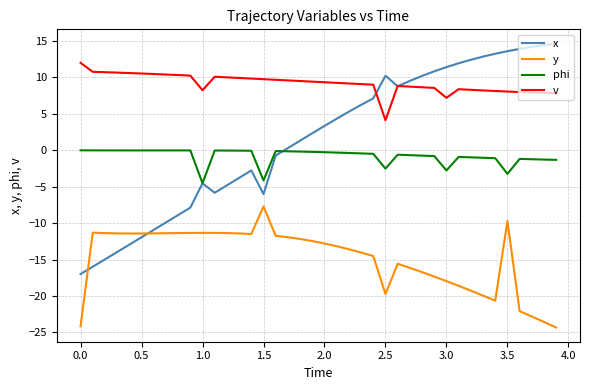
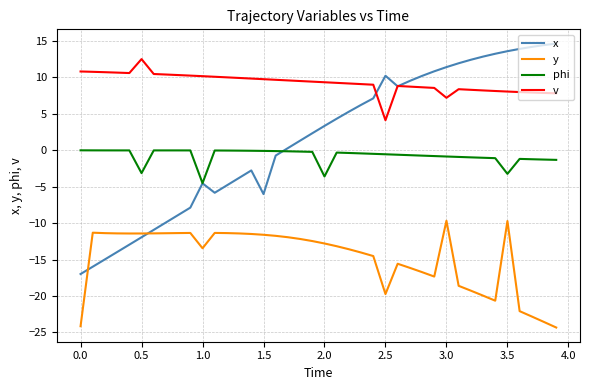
v, 0.0: 12 -> 11
phi, 0.5: 0 -> -3
v, 0.5: 11 -> 13
y, 1.0: -11 -> -13
v, 1.0: 8 -> 10
y, 1.5: -8 -> -12
phi, 1.5: -4 -> 0
phi, 2.0: 0 -> -4
phi, 2.5: -3 -> -1
y, 3.0: -18 -> -10
phi, 3.0: -3 -> -1
